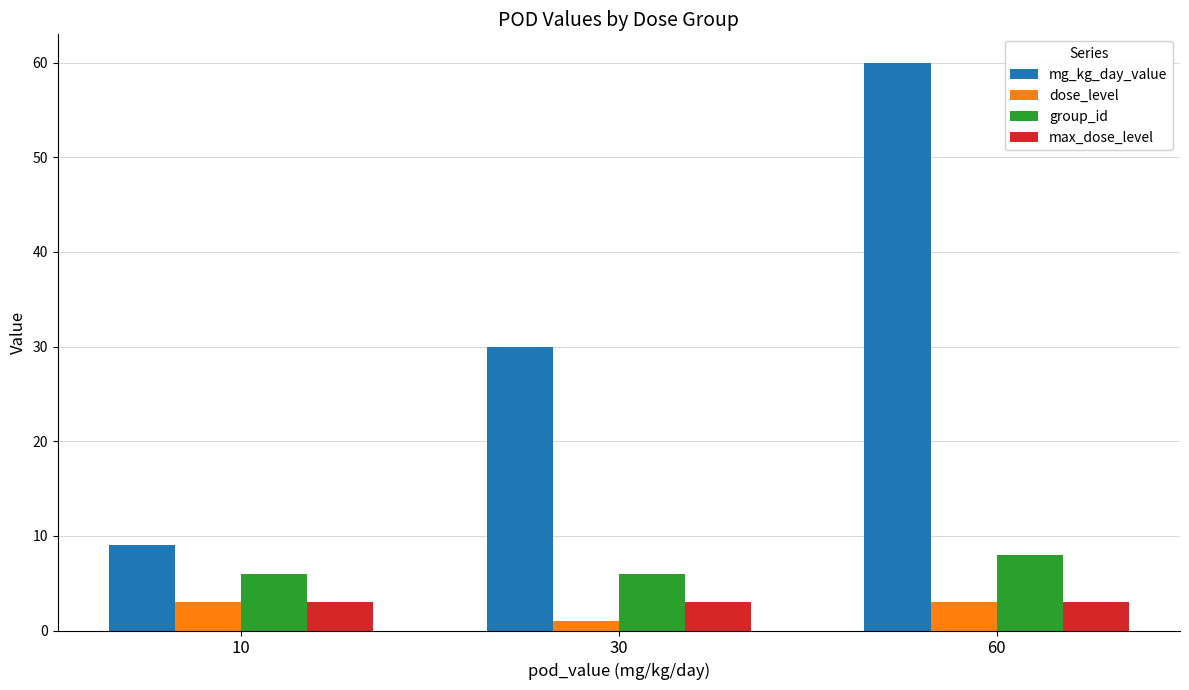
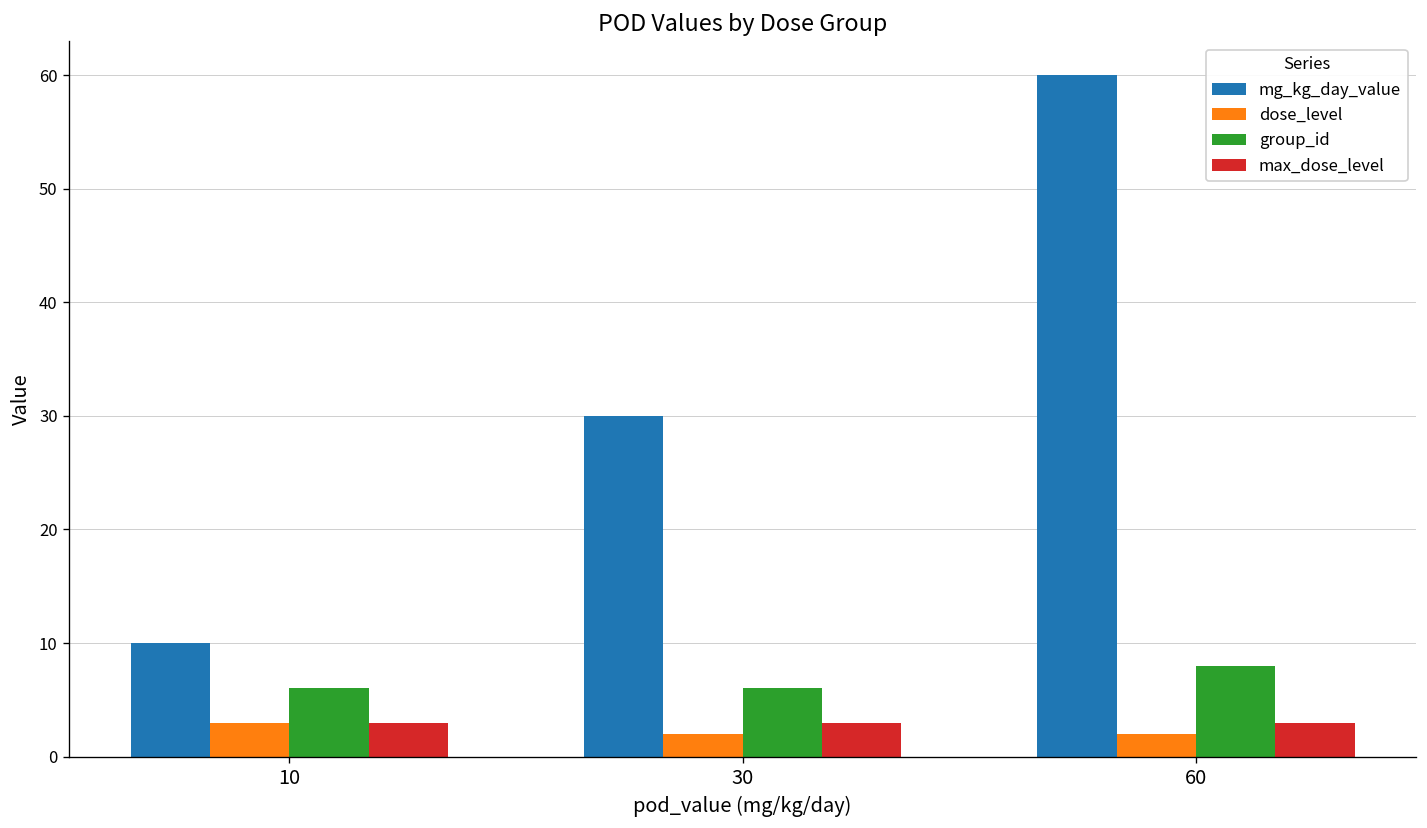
mg_kg_day_value, 10: 9 -> 10
dose_level, 30: 1 -> 2
dose_level, 60: 3 -> 2
